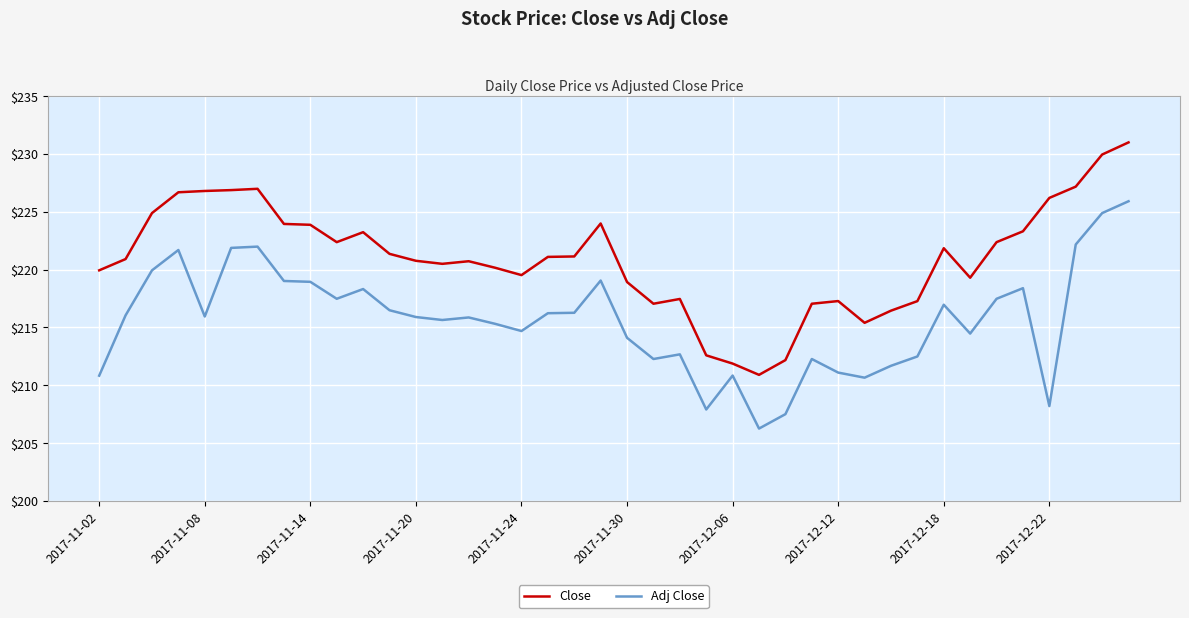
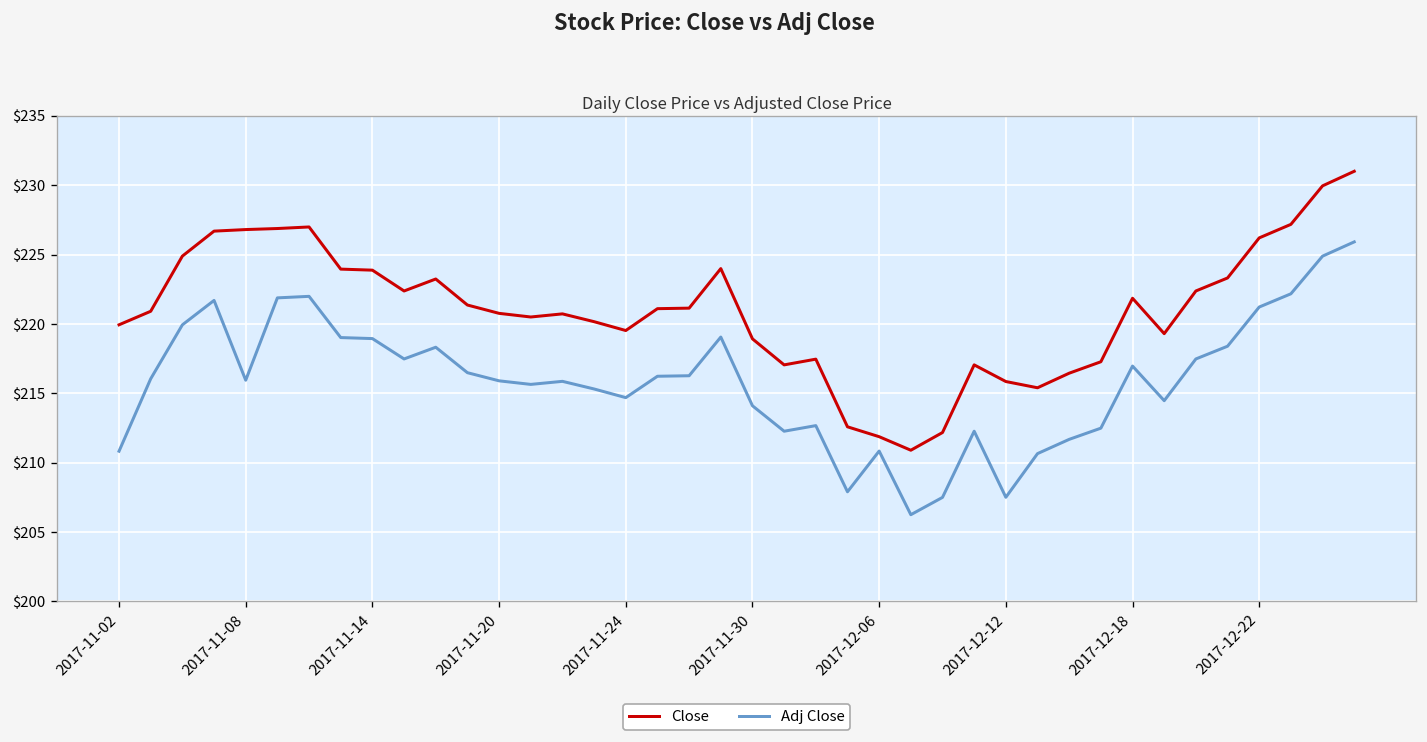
Close, 2017-12-12: $217.3 -> $215.9
Adj Close, 2017-12-12: $211.1 -> $207.5
Adj Close, 2017-12-22: $208.2 -> $221.2
